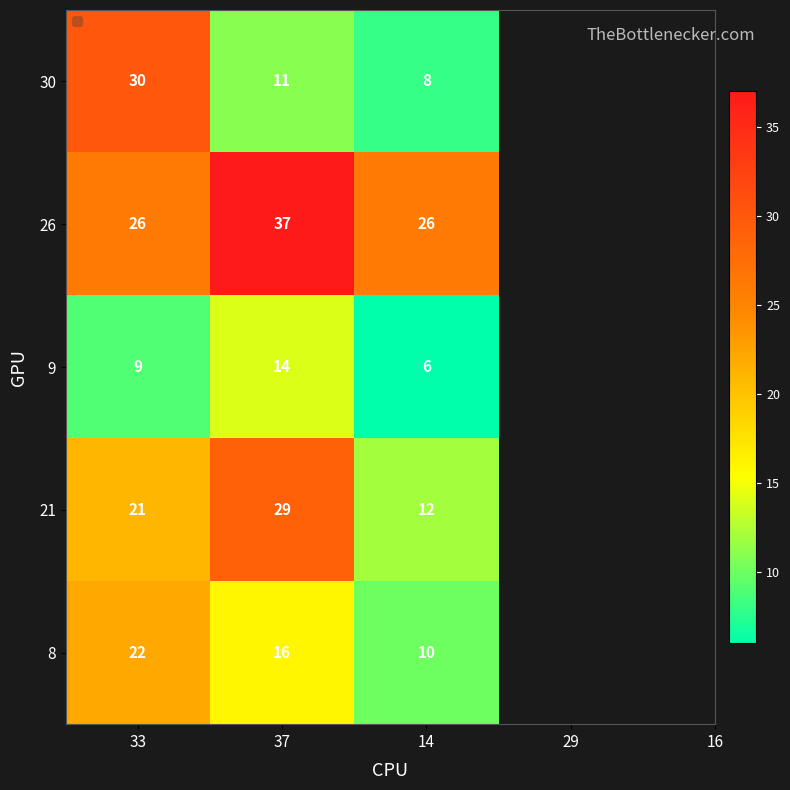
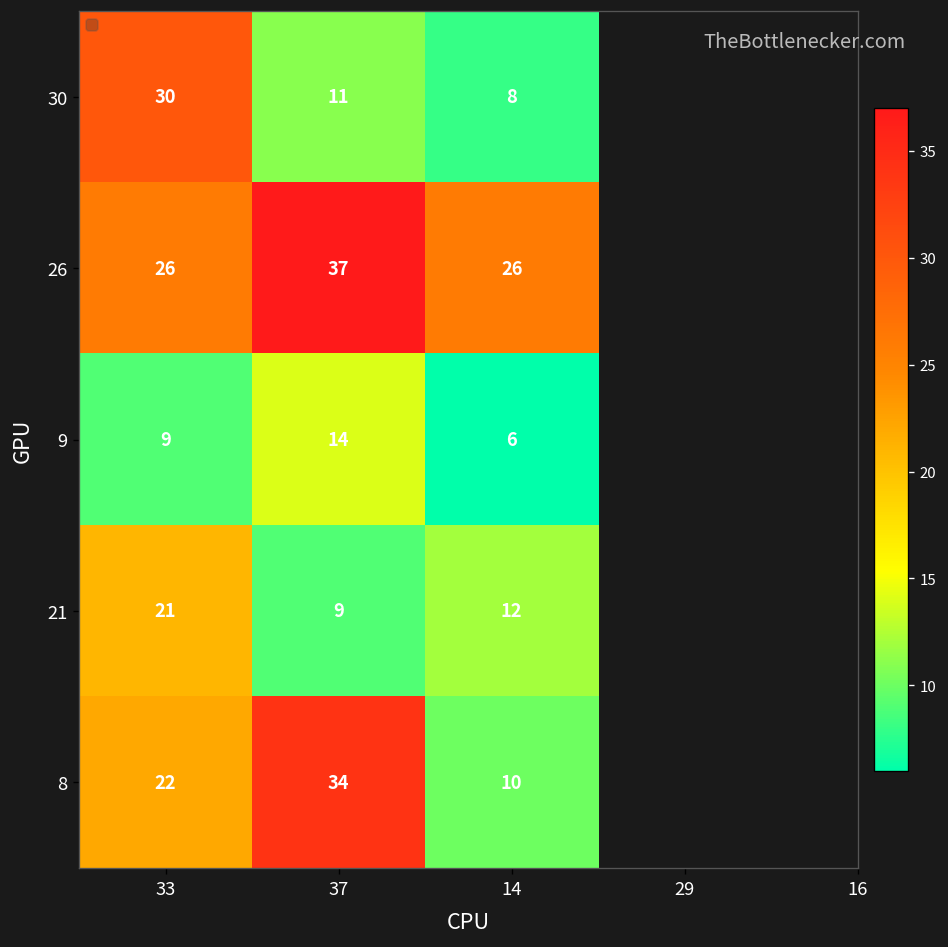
21, 37: 29 -> 9
8, 37: 16 -> 34
